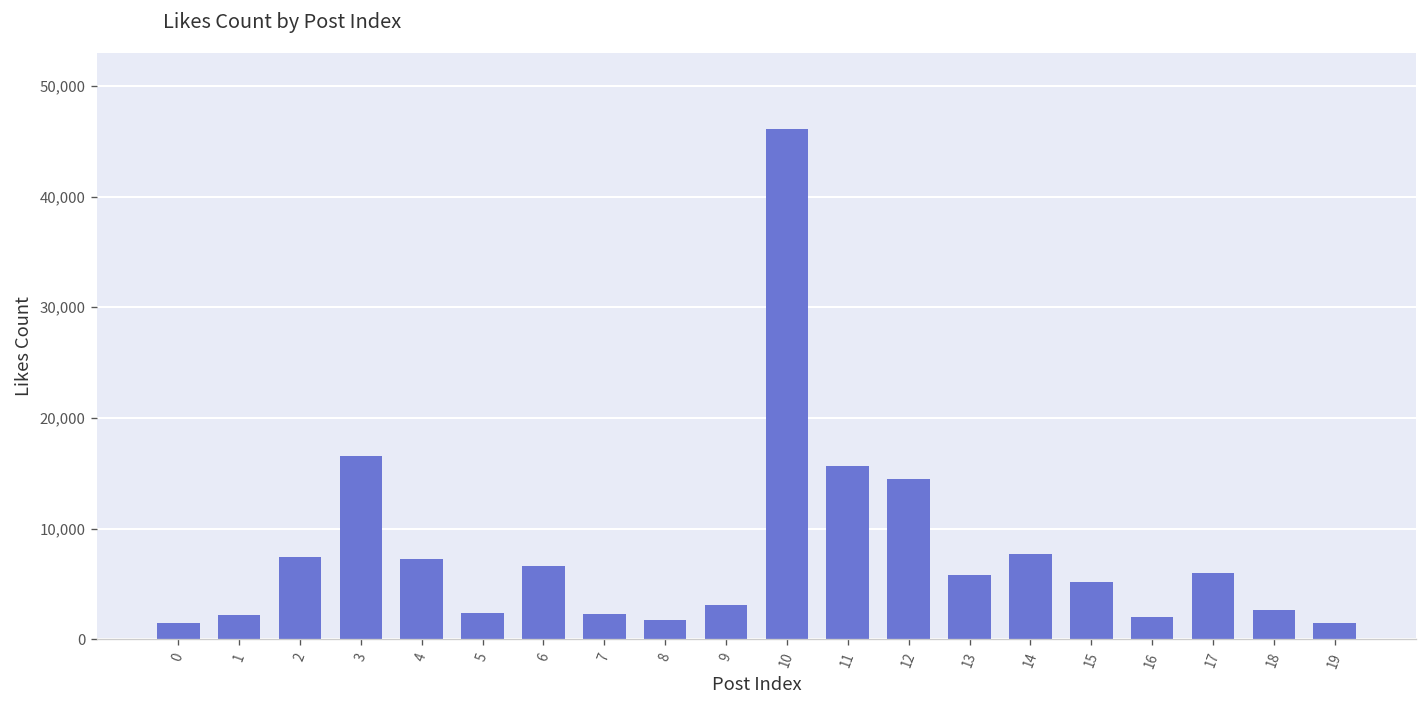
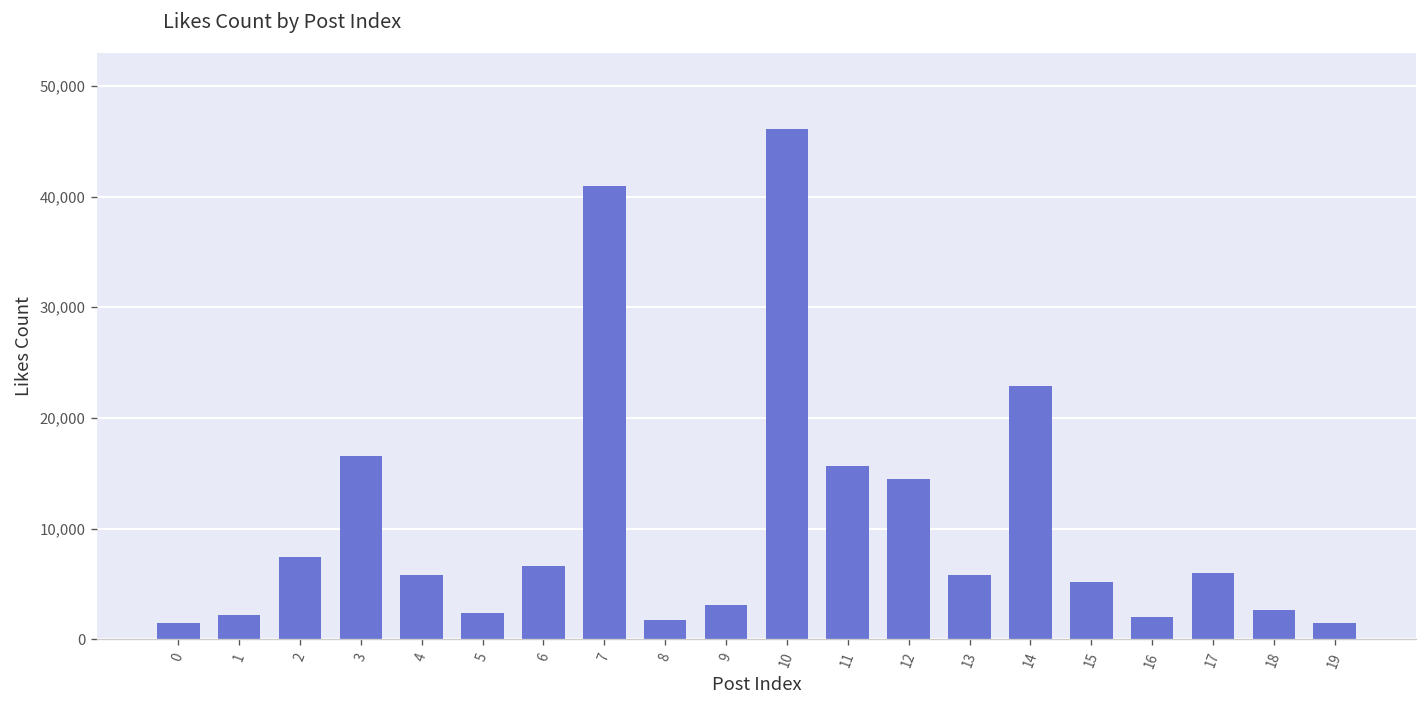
4: 7,000 -> 6,000
7: 2,000 -> 41,000
14: 8,000 -> 23,000
